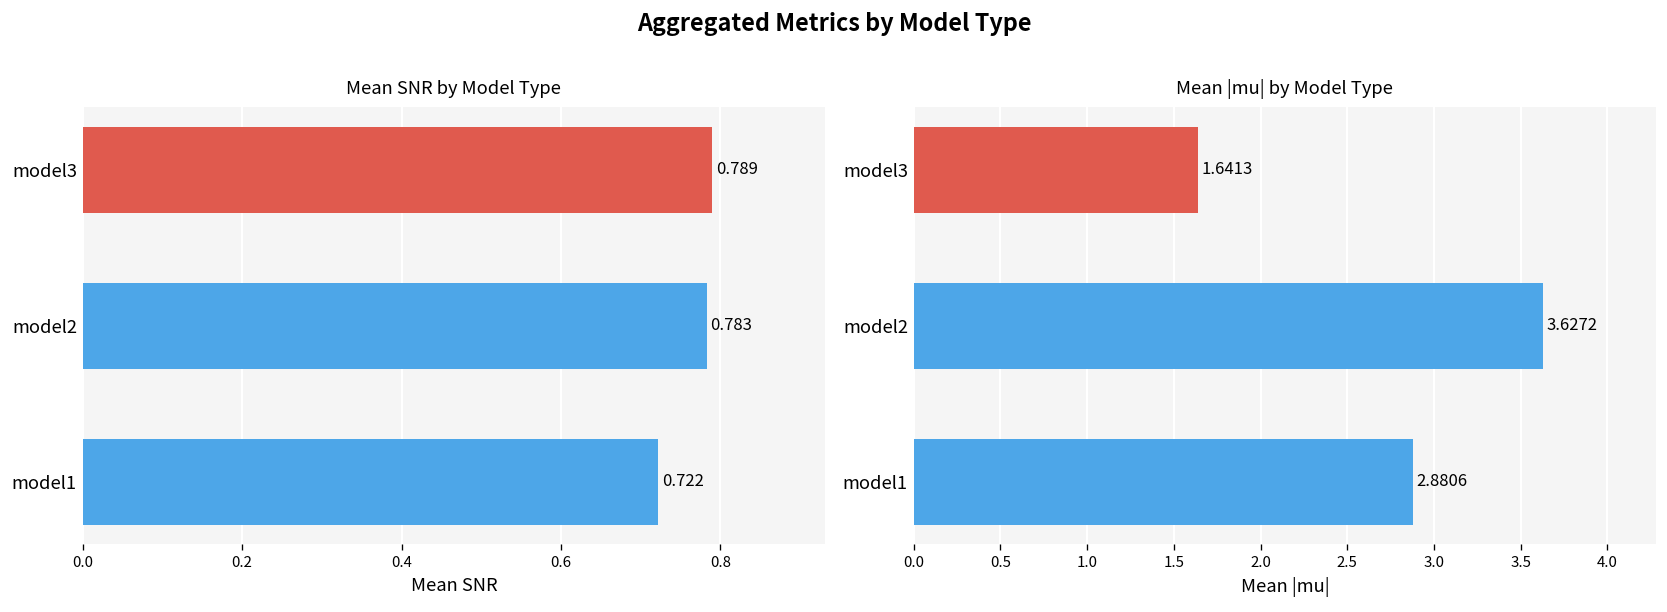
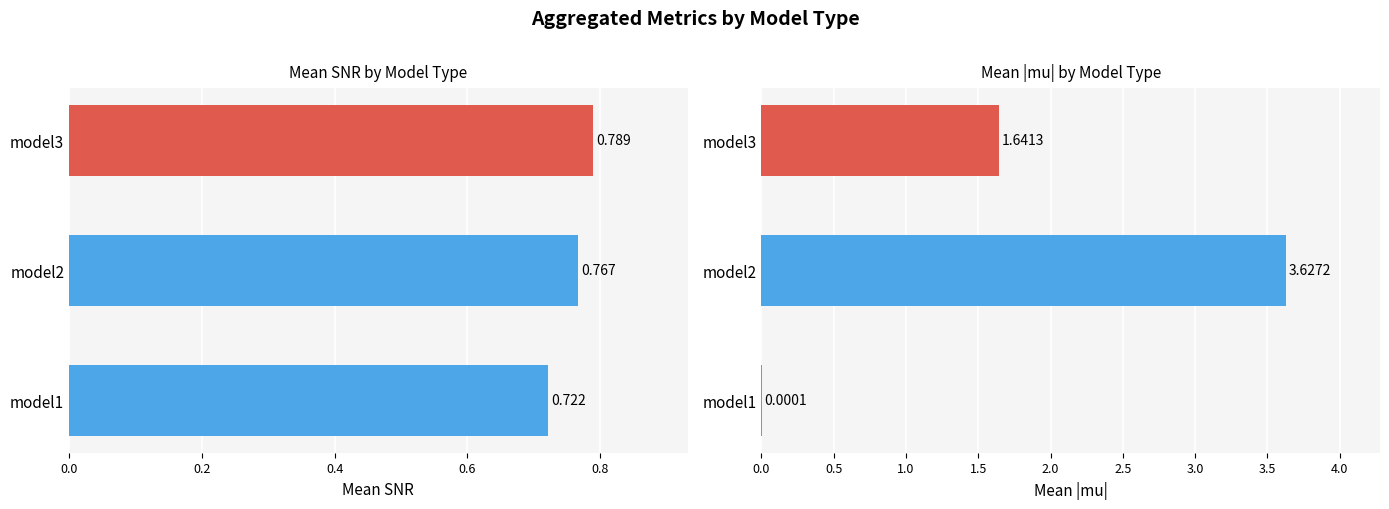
Mean SNR by Model Type, model2: 0.783 -> 0.767
Mean |mu| by Model Type, model1: 2.8806 -> 0.0001
